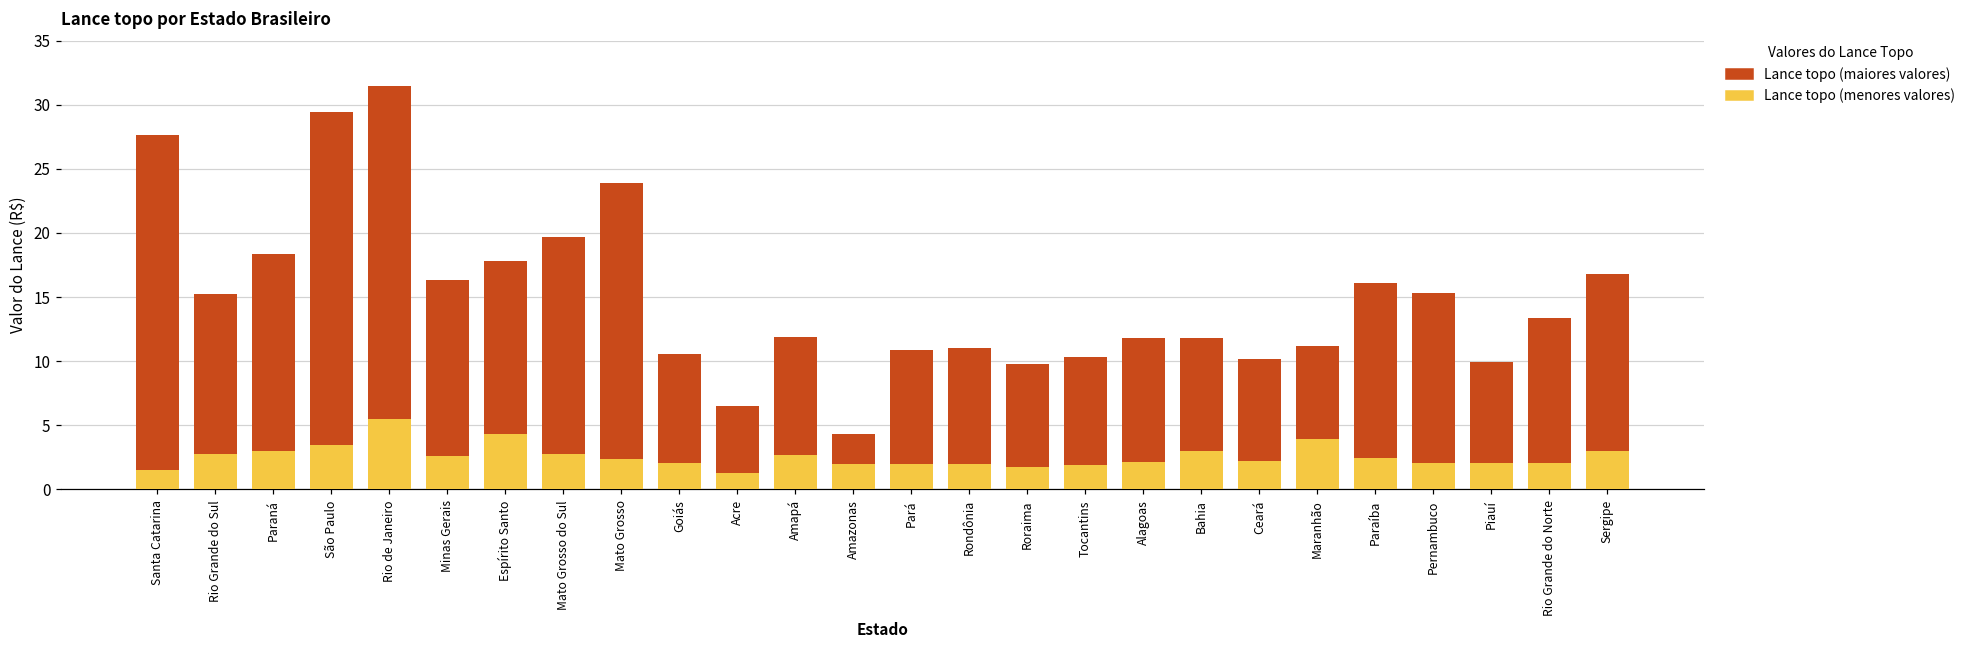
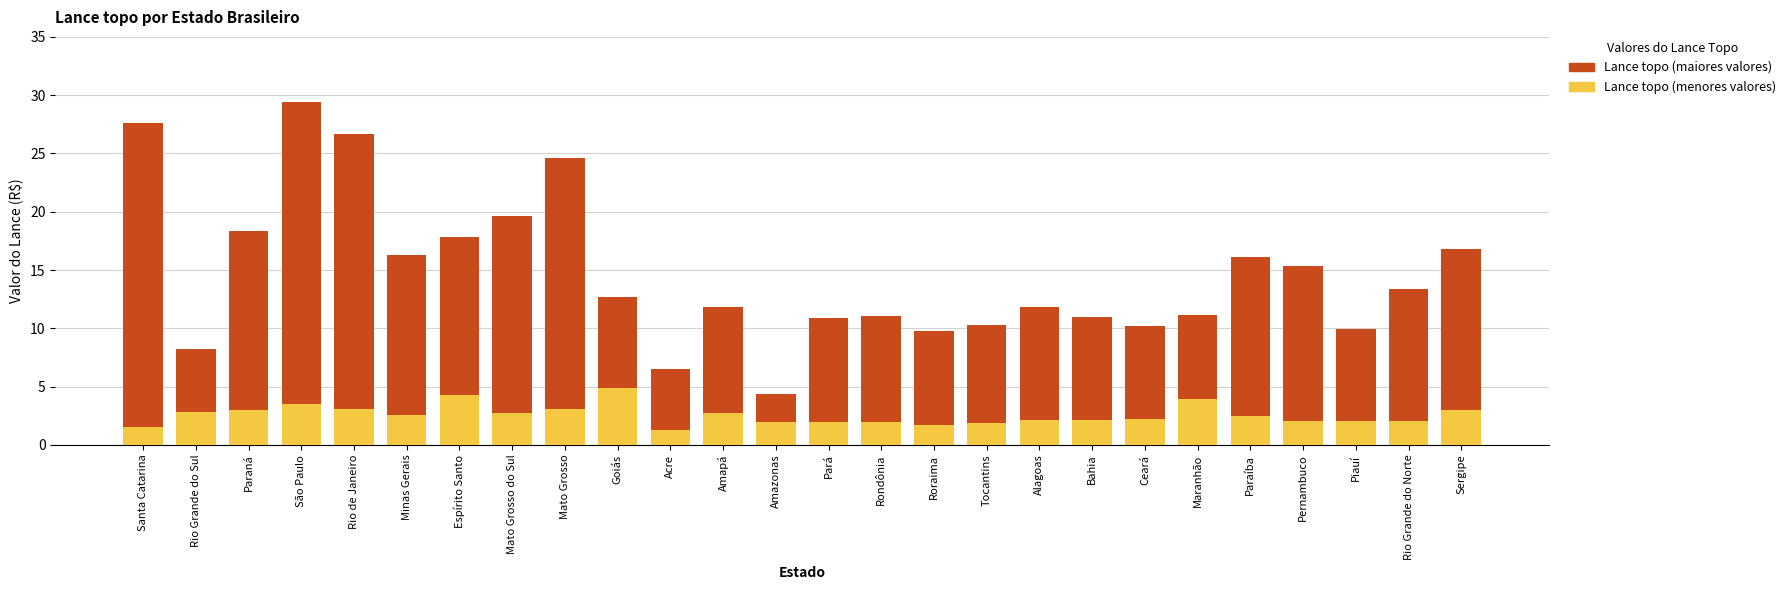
Lance topo (maiores valores), Rio Grande do Sul: 12.5 -> 5.4
Lance topo (menores valores), Rio de Janeiro: 5.5 -> 3.1
Lance topo (maiores valores), Rio de Janeiro: 26.0 -> 23.6
Lance topo (menores valores), Mato Grosso: 2.4 -> 3.1
Lance topo (menores valores), Goiás: 2.1 -> 4.9
Lance topo (maiores valores), Goiás: 8.6 -> 7.8
Lance topo (menores valores), Bahia: 3.0 -> 2.1
